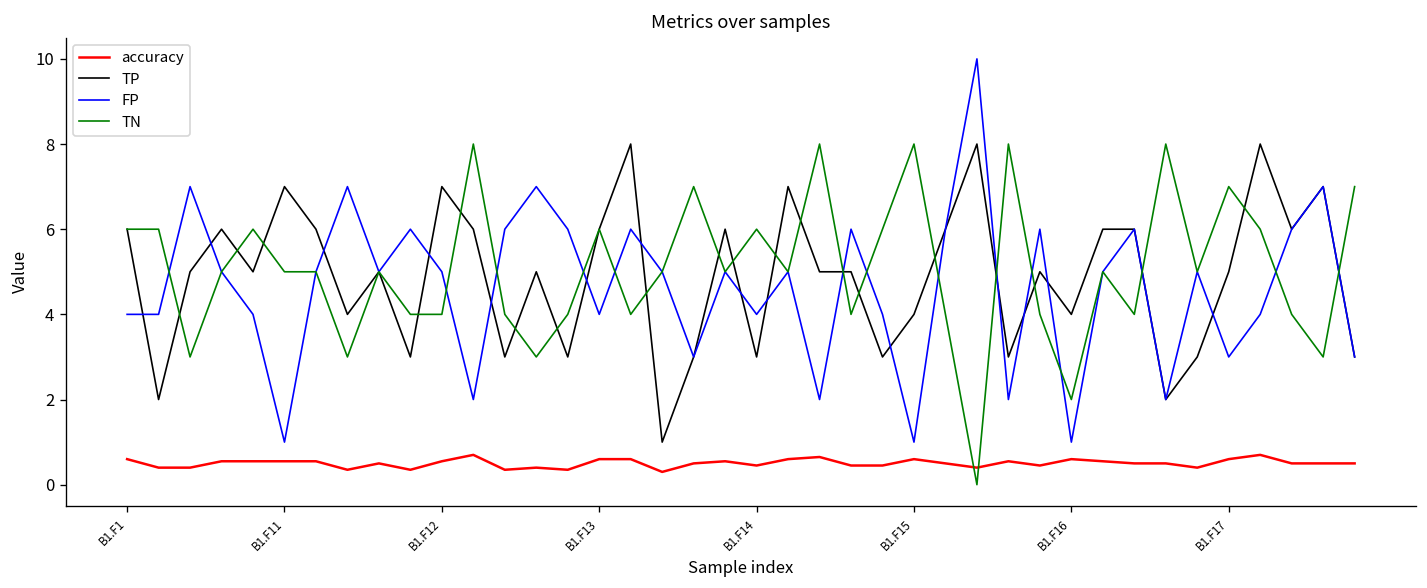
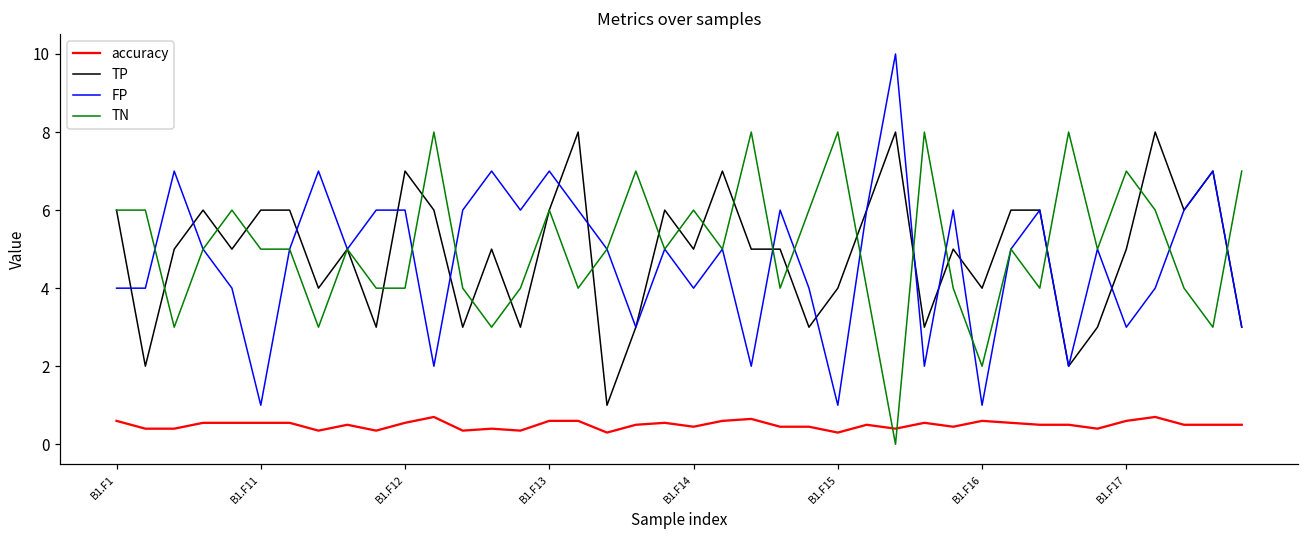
TP, B1.F11: 7 -> 6
FP, B1.F12: 5 -> 6
FP, B1.F13: 4 -> 7
TP, B1.F14: 3 -> 5
accuracy, B1.F15: 0.6 -> 0.3
